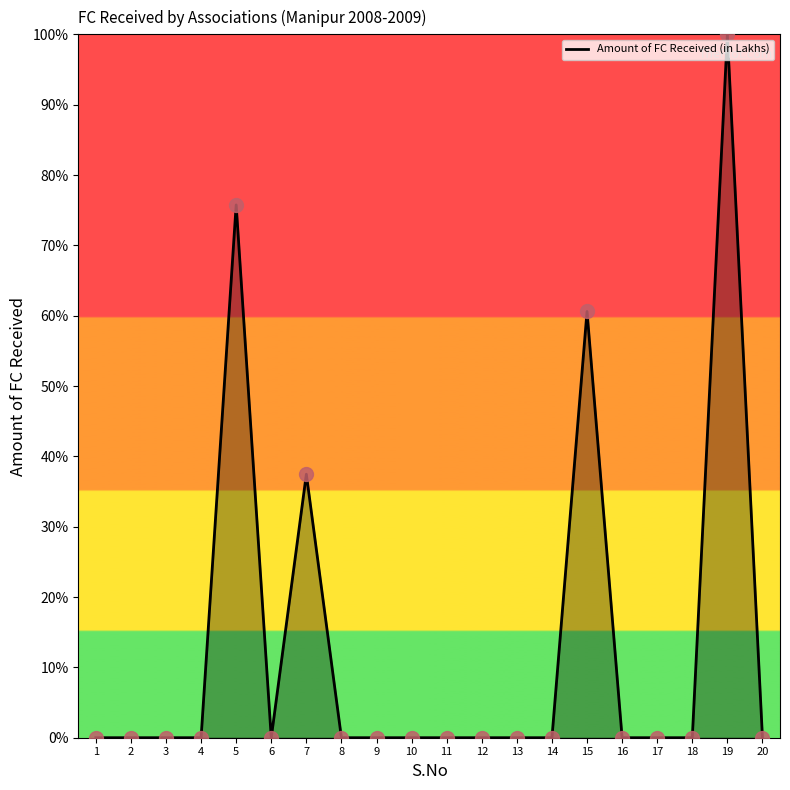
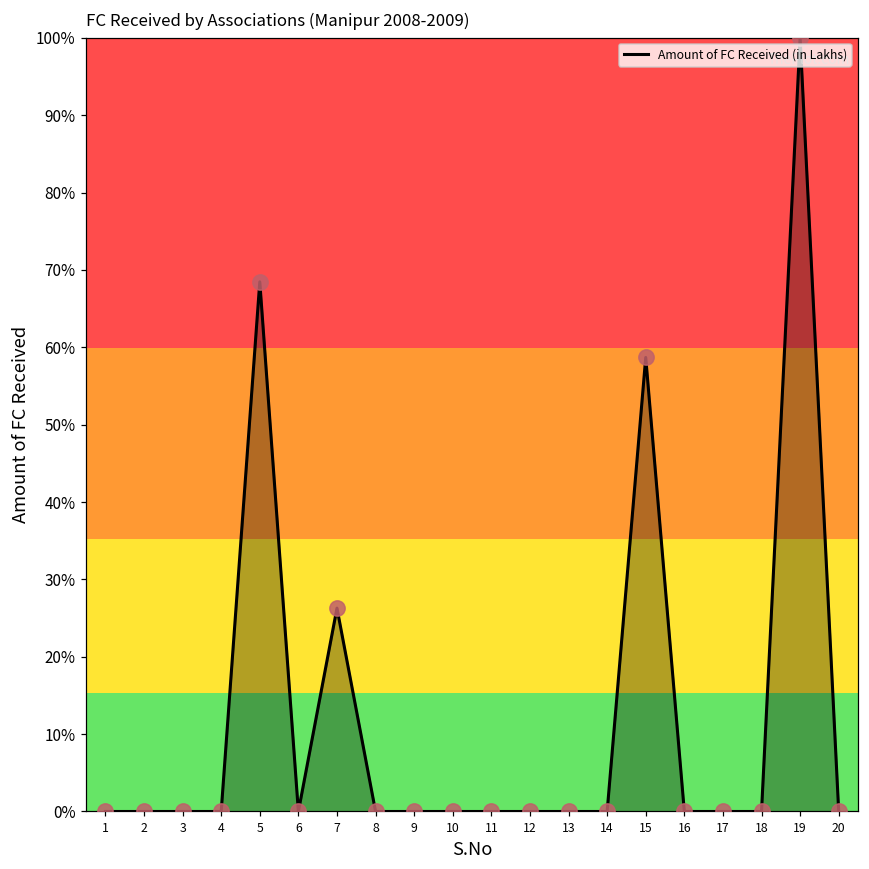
5: 76% -> 68%
7: 37% -> 26%
15: 61% -> 59%
